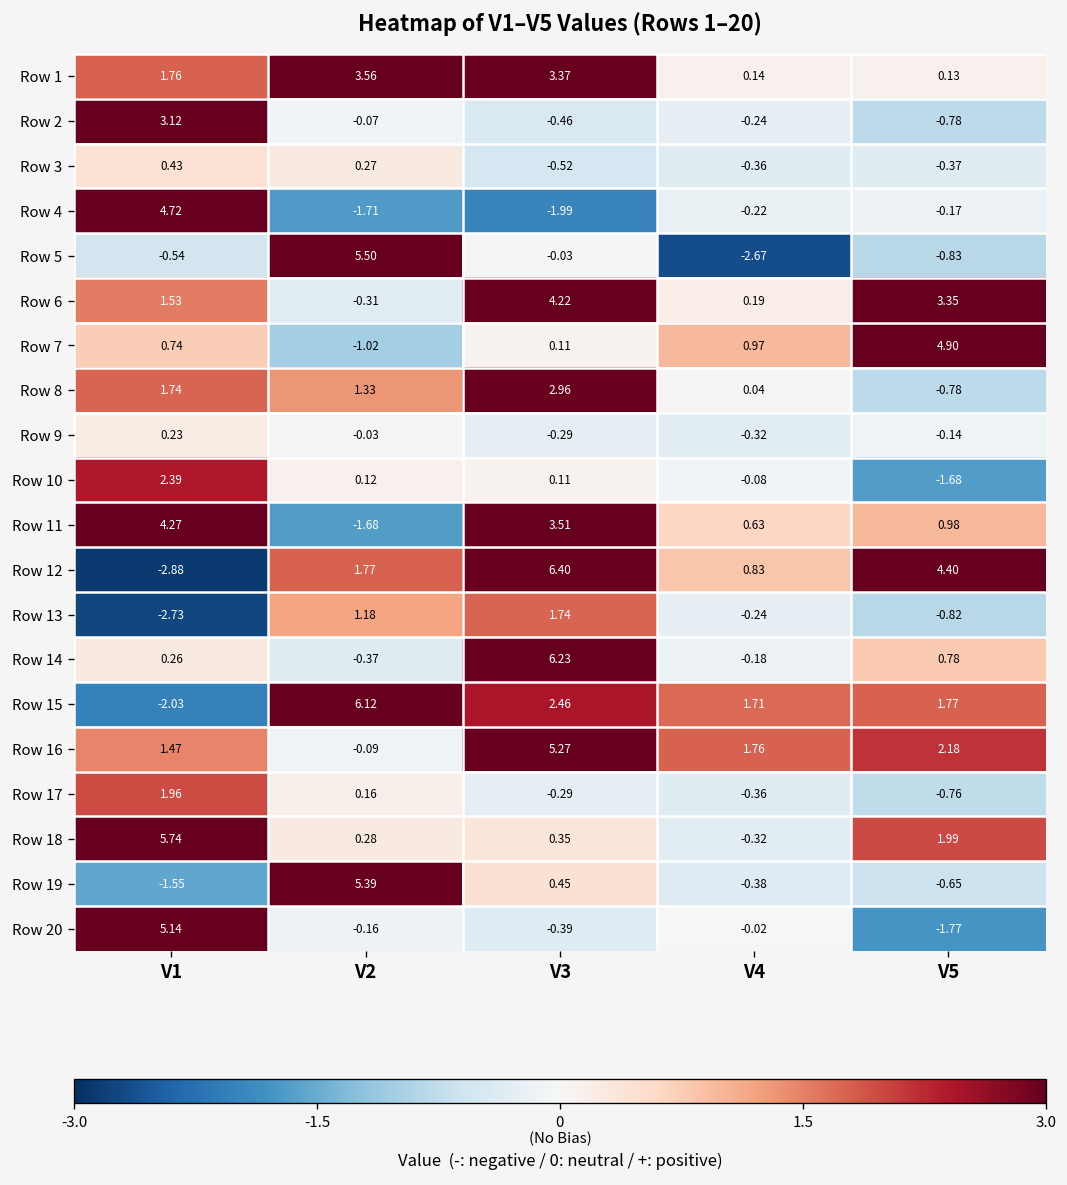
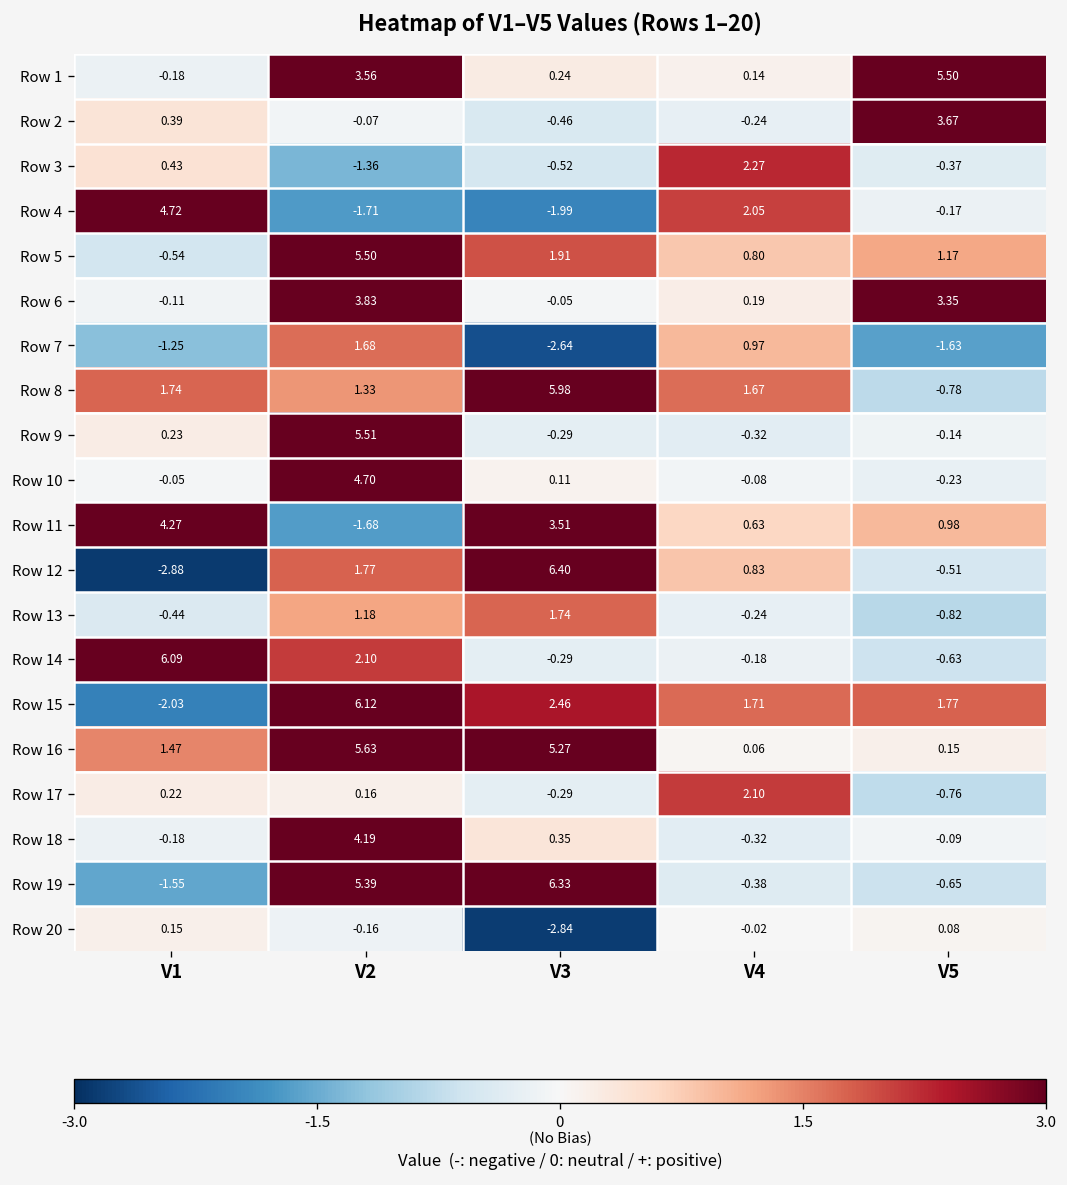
Row 1, V1: 1.76 -> -0.18
Row 1, V3: 3.37 -> 0.24
Row 1, V5: 0.13 -> 5.50
Row 2, V1: 3.12 -> 0.39
Row 2, V5: -0.78 -> 3.67
Row 3, V2: 0.27 -> -1.36
Row 3, V4: -0.36 -> 2.27
Row 4, V4: -0.22 -> 2.05
Row 5, V3: -0.03 -> 1.91
Row 5, V4: -2.67 -> 0.80
Row 5, V5: -0.83 -> 1.17
Row 6, V1: 1.53 -> -0.11
Row 6, V2: -0.31 -> 3.83
Row 6, V3: 4.22 -> -0.05
Row 7, V1: 0.74 -> -1.25
Row 7, V2: -1.02 -> 1.68
Row 7, V3: 0.11 -> -2.64
Row 7, V5: 4.90 -> -1.63
Row 8, V3: 2.96 -> 5.98
Row 8, V4: 0.04 -> 1.67
Row 9, V2: -0.03 -> 5.51
Row 10, V1: 2.39 -> -0.05
Row 10, V2: 0.12 -> 4.70
Row 10, V5: -1.68 -> -0.23
Row 12, V5: 4.40 -> -0.51
Row 13, V1: -2.73 -> -0.44
Row 14, V1: 0.26 -> 6.09
Row 14, V2: -0.37 -> 2.10
Row 14, V3: 6.23 -> -0.29
Row 14, V5: 0.78 -> -0.63
Row 16, V2: -0.09 -> 5.63
Row 16, V4: 1.76 -> 0.06
Row 16, V5: 2.18 -> 0.15
Row 17, V1: 1.96 -> 0.22
Row 17, V4: -0.36 -> 2.10
Row 18, V1: 5.74 -> -0.18
Row 18, V2: 0.28 -> 4.19
Row 18, V5: 1.99 -> -0.09
Row 19, V3: 0.45 -> 6.33
Row 20, V1: 5.14 -> 0.15
Row 20, V3: -0.39 -> -2.84
Row 20, V5: -1.77 -> 0.08
